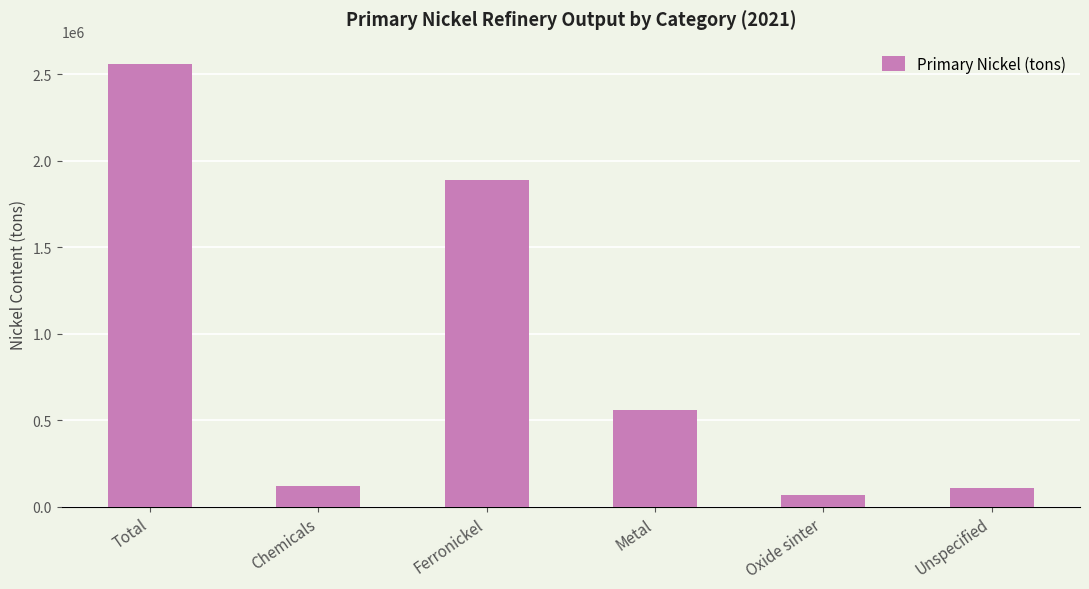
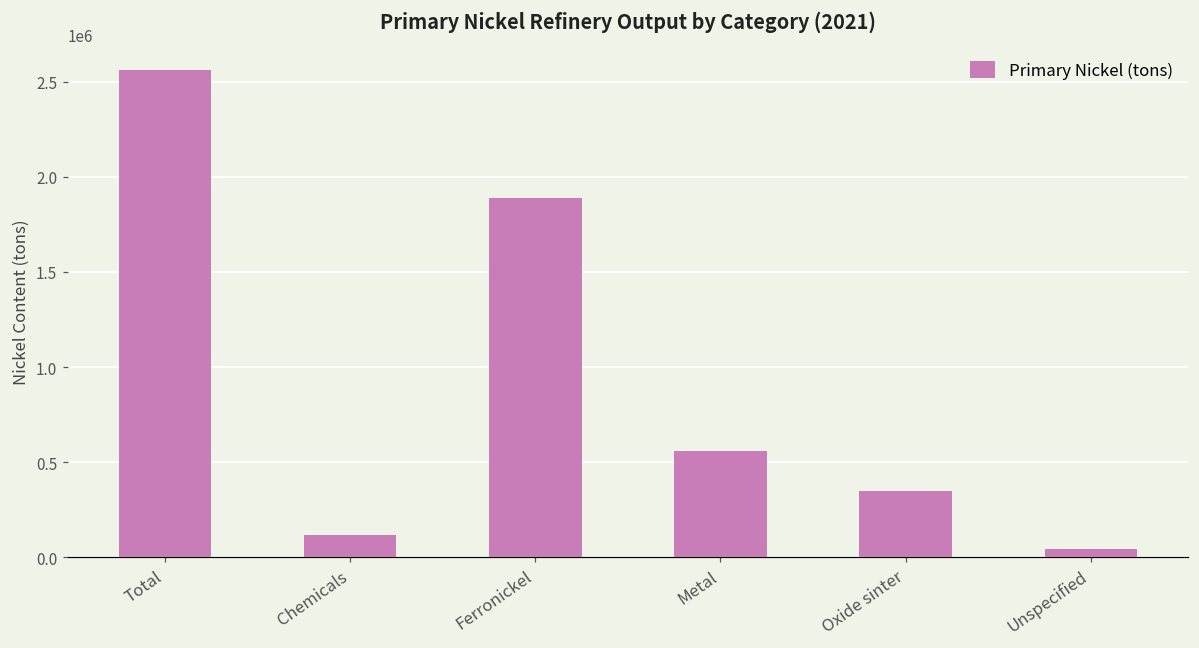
Oxide sinter: 70000 -> 350000
Unspecified: 110000 -> 40000
